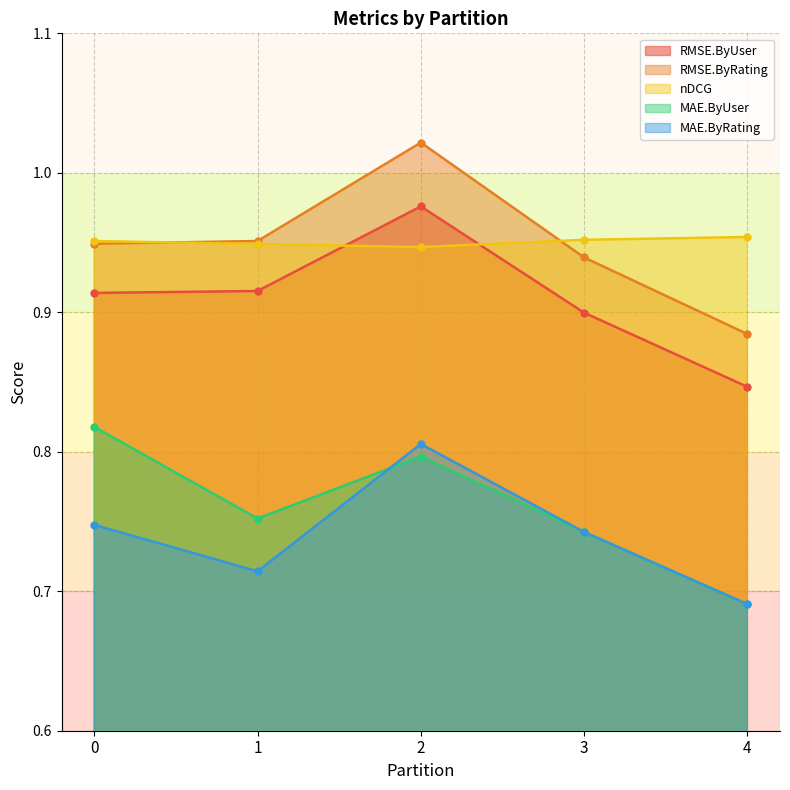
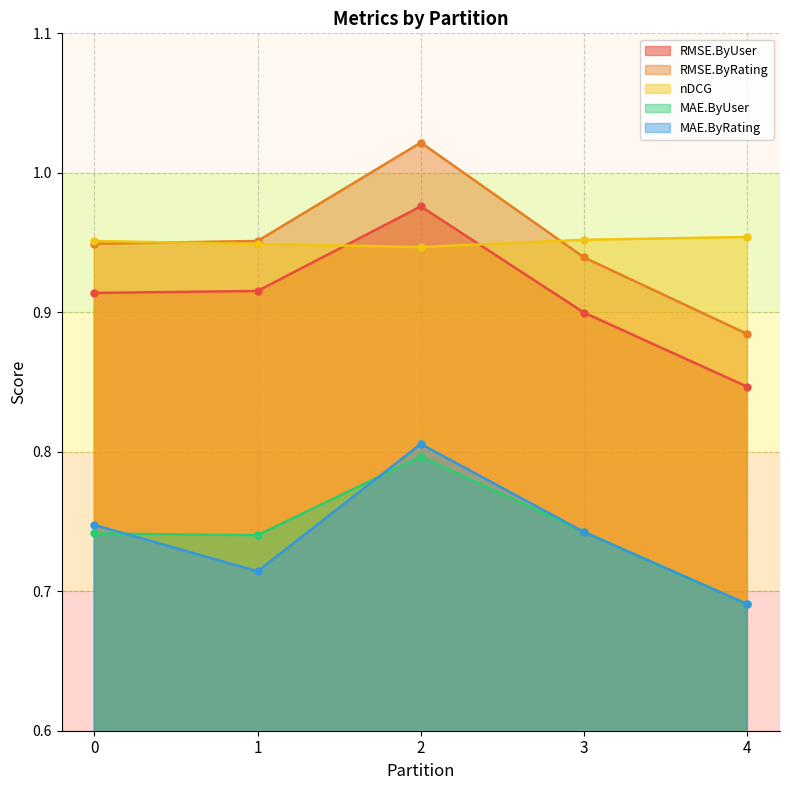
MAE.ByUser, 0: 0.818 -> 0.741
MAE.ByUser, 1: 0.752 -> 0.740
